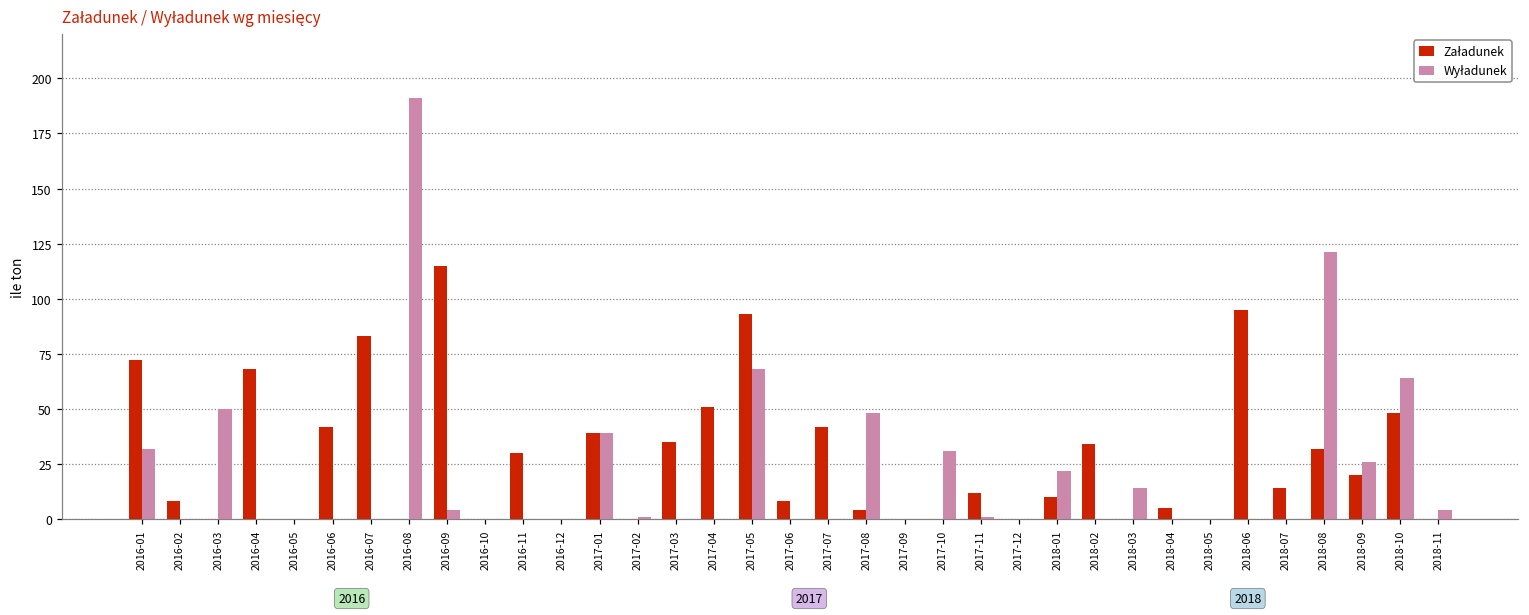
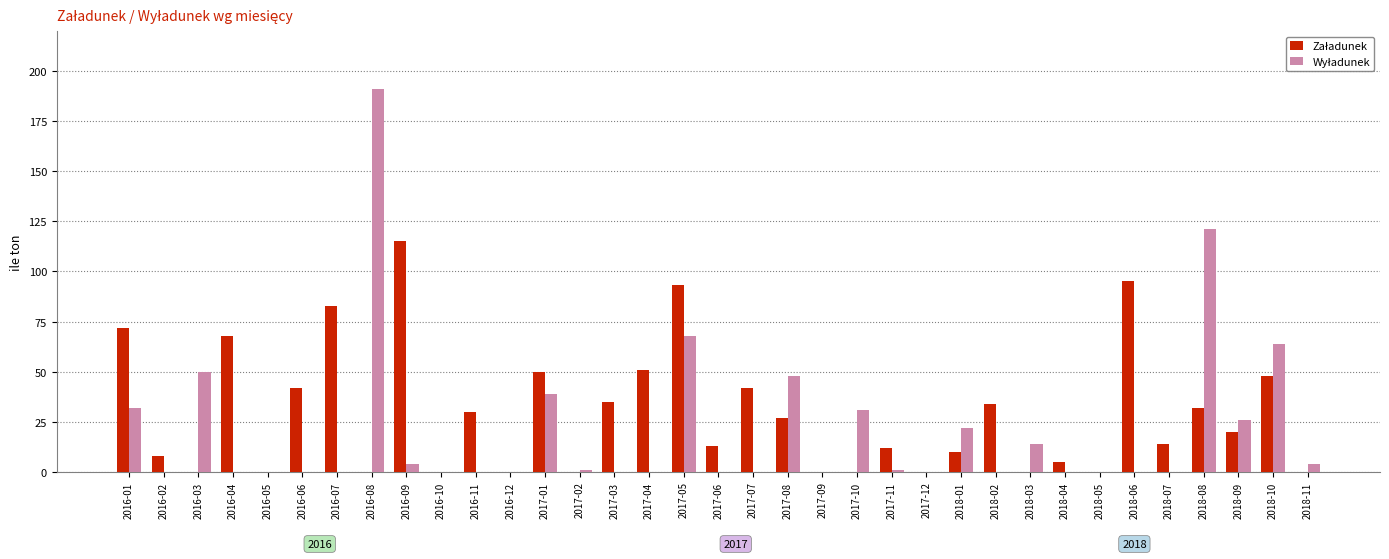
Załadunek, 2017-01: 39 -> 50
Załadunek, 2017-06: 8 -> 13
Załadunek, 2017-08: 4 -> 27
